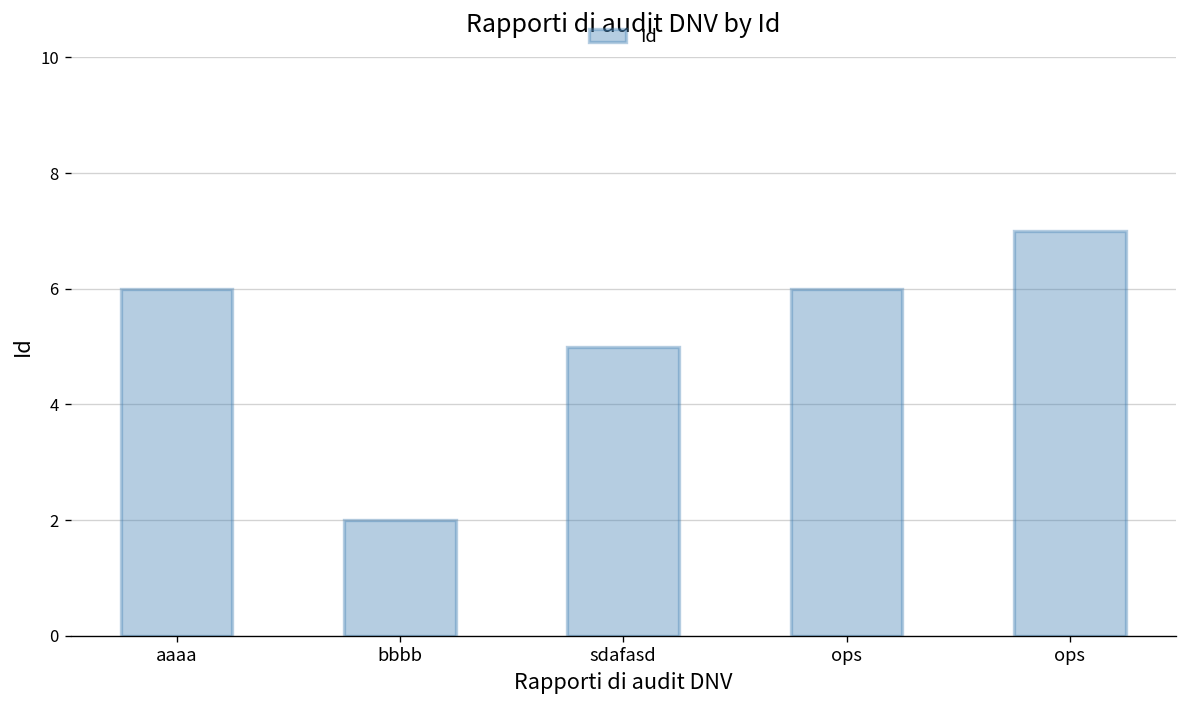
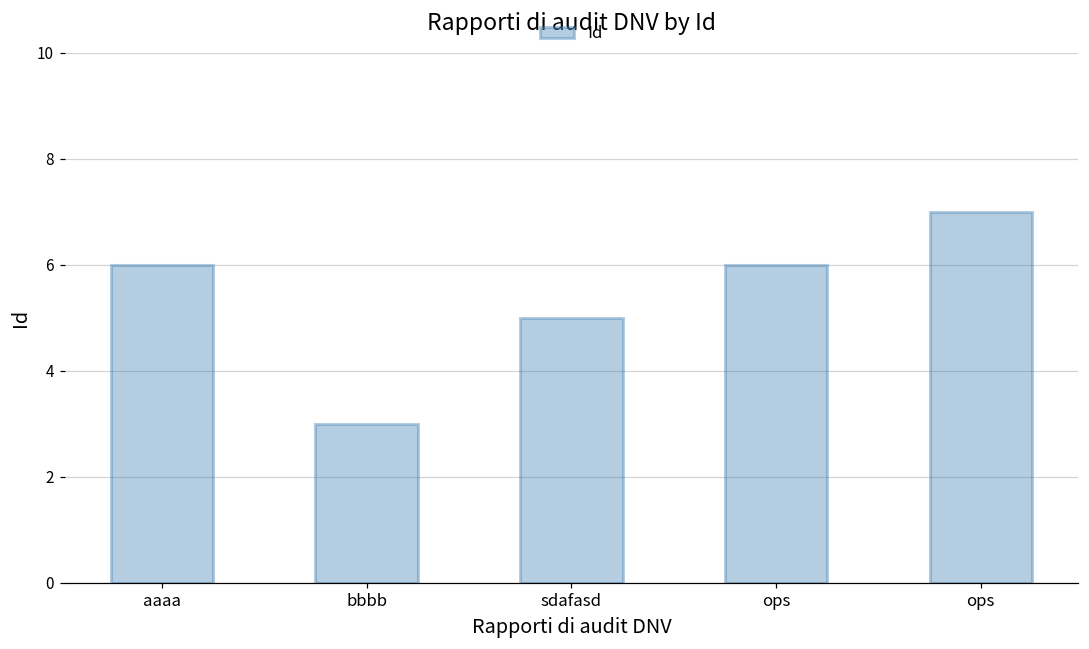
bbbb: 2 -> 3
